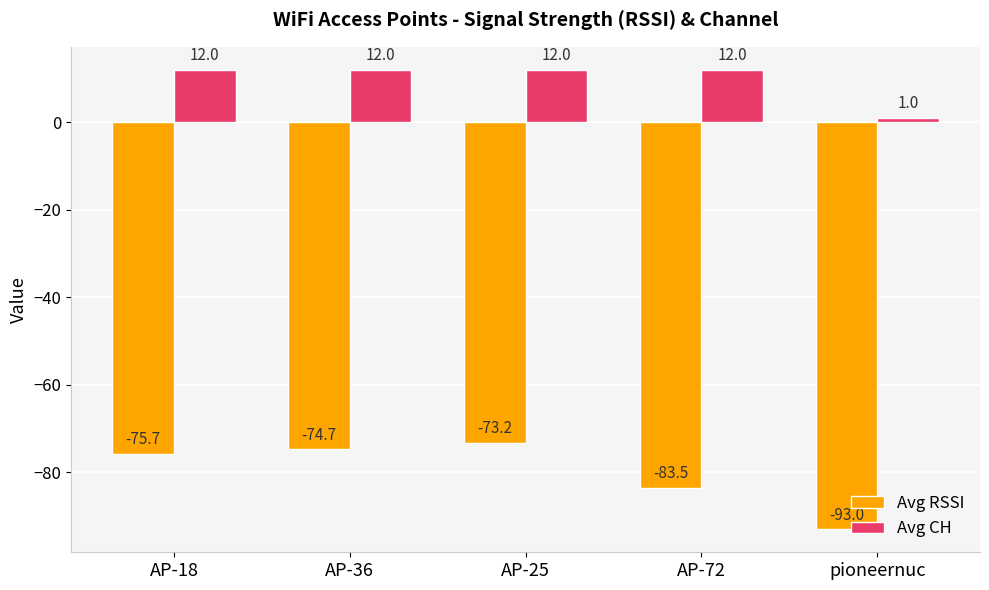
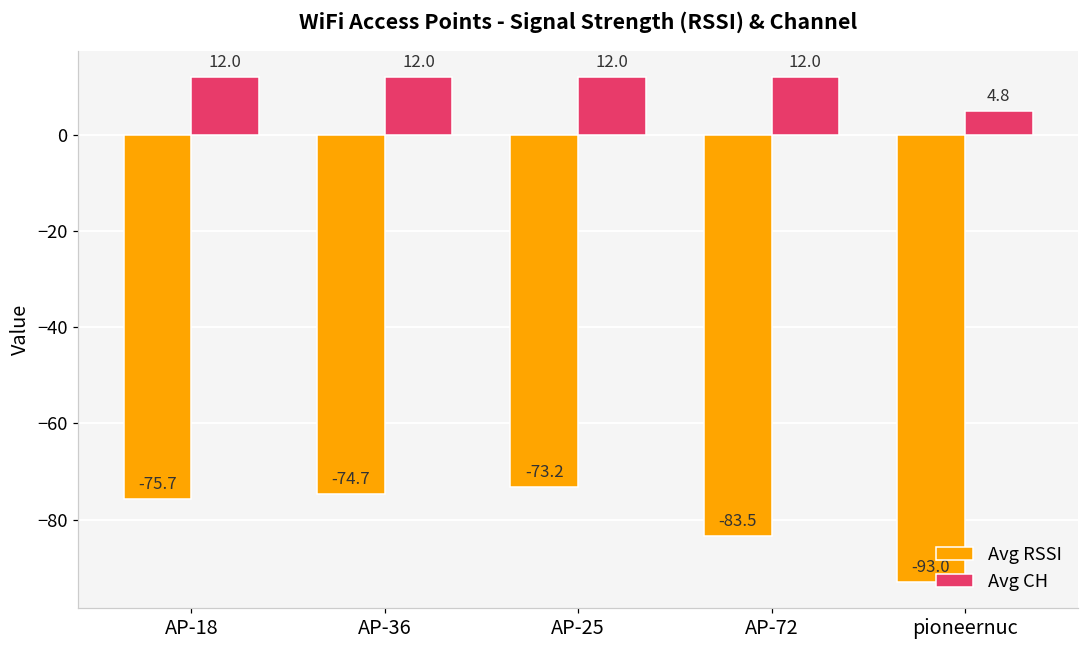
Avg CH, pioneernuc: 1.0 -> 4.8
